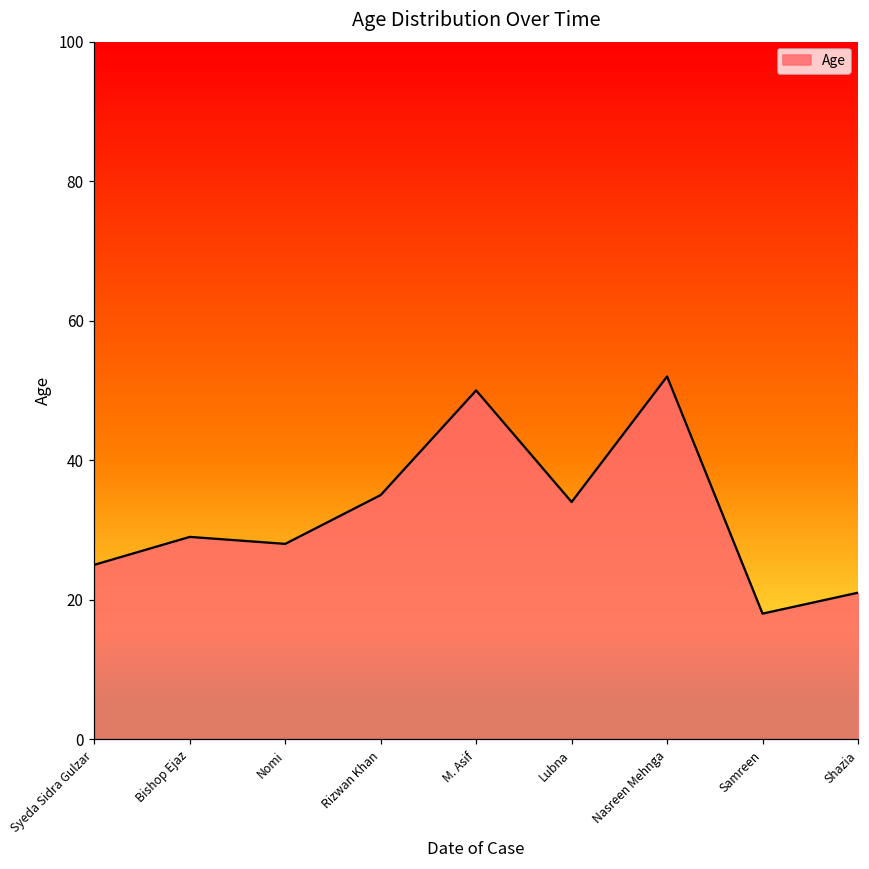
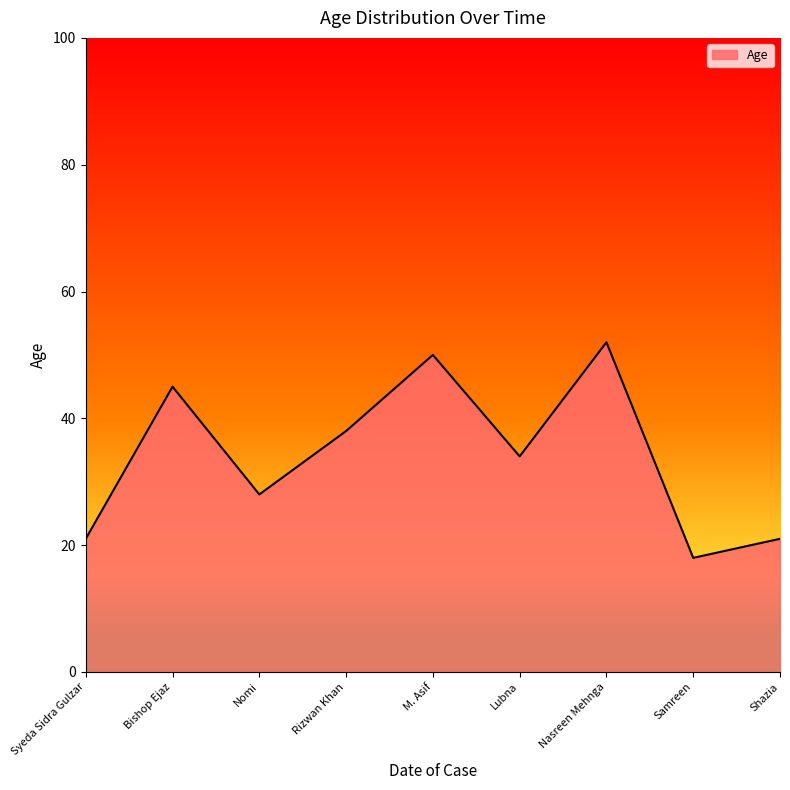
Syeda Sidra Gulzar: 25 -> 21
Bishop Ejaz: 29 -> 45
Rizwan Khan: 35 -> 38
